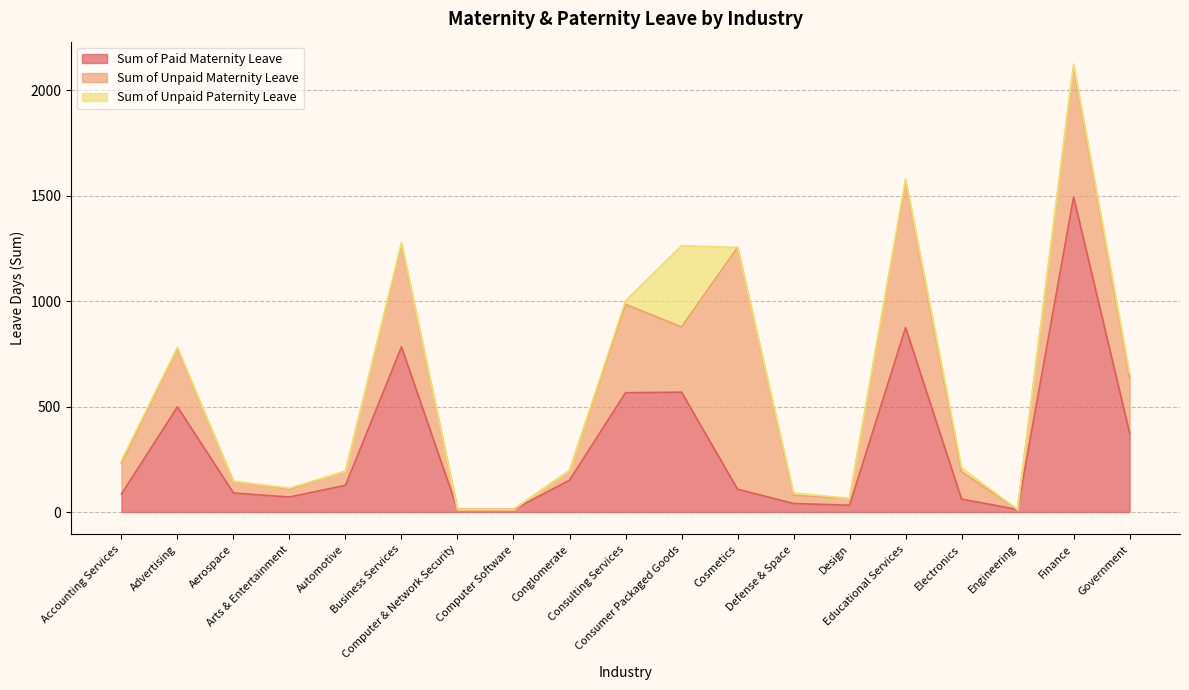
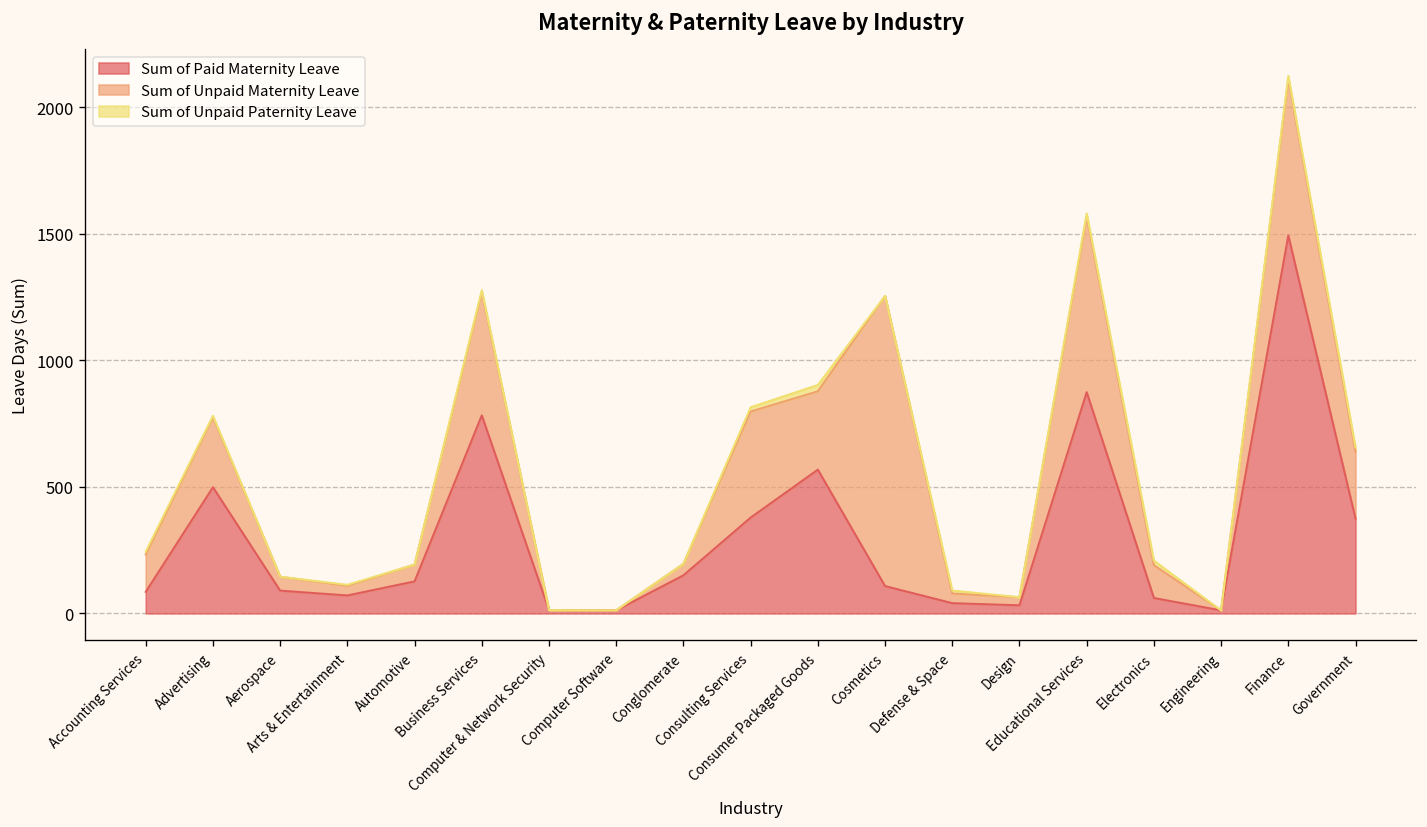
Sum of Paid Maternity Leave, Consulting Services: 570 -> 380
Sum of Unpaid Paternity Leave, Consumer Packaged Goods: 390 -> 30
